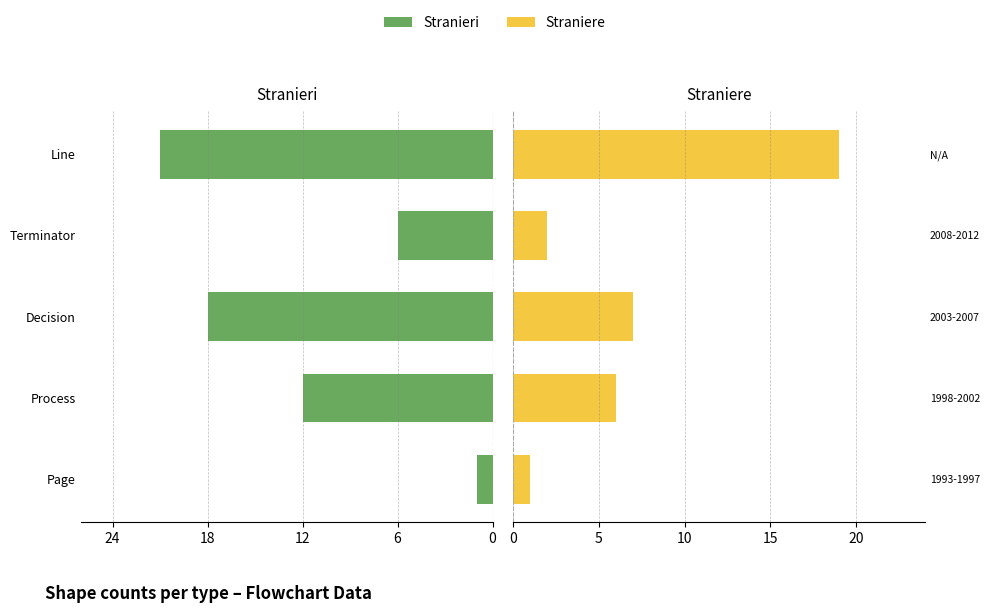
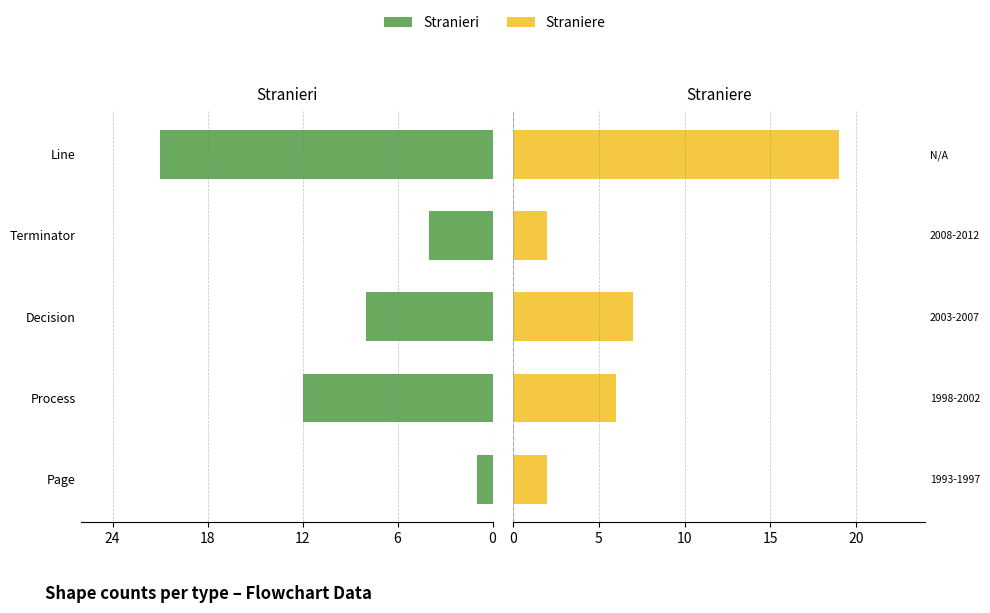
Stranieri, Terminator: 6 -> 4
Stranieri, Decision: 18 -> 8
Straniere, 1993-1997: 1 -> 2
